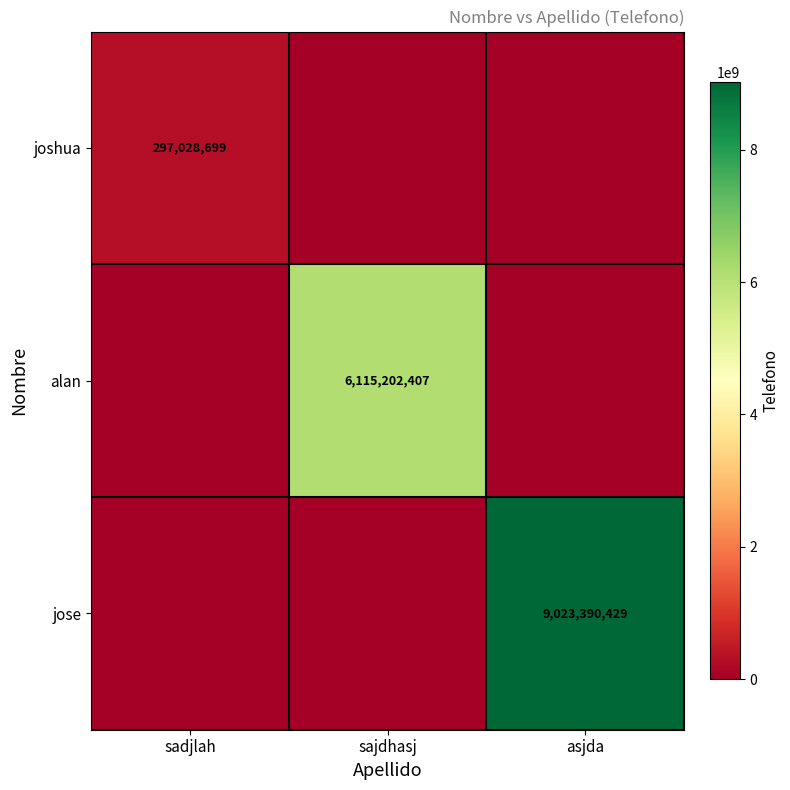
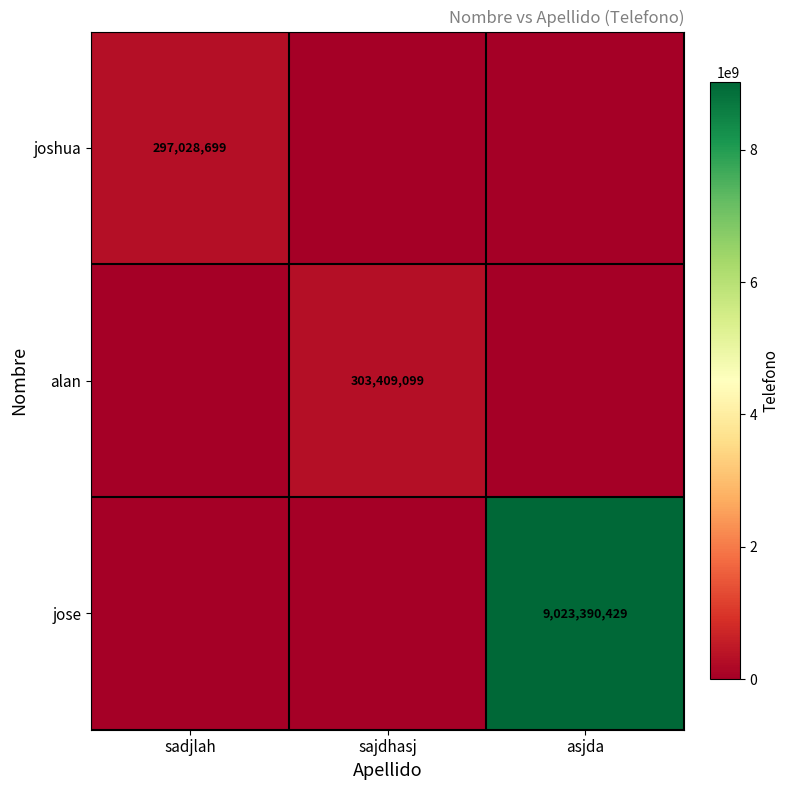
alan, sajdhasj: 6,115,202,407 -> 303,409,099
